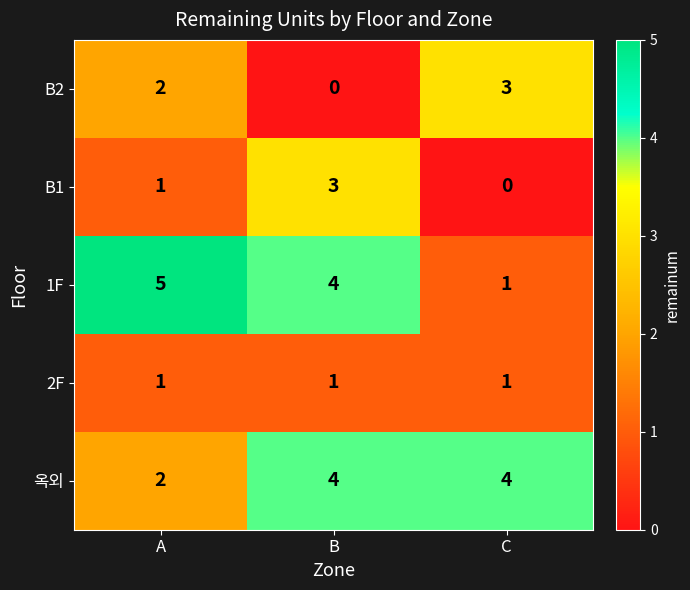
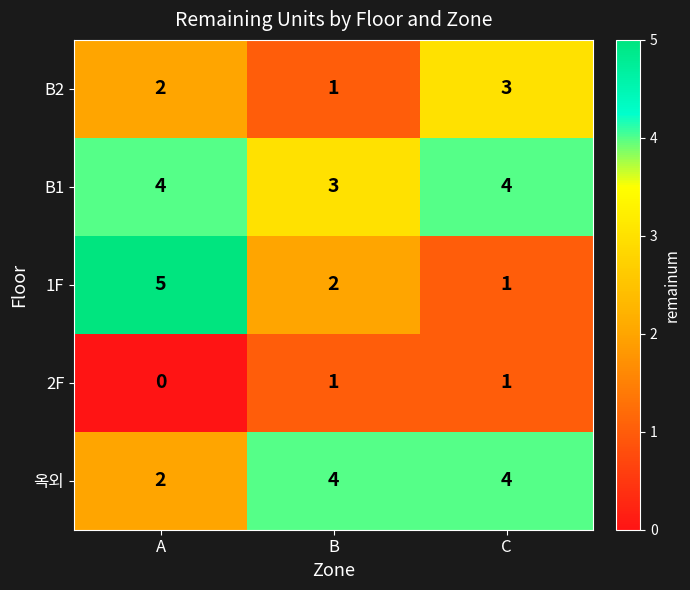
B2, B: 0 -> 1
B1, A: 1 -> 4
B1, C: 0 -> 4
1F, B: 4 -> 2
2F, A: 1 -> 0
